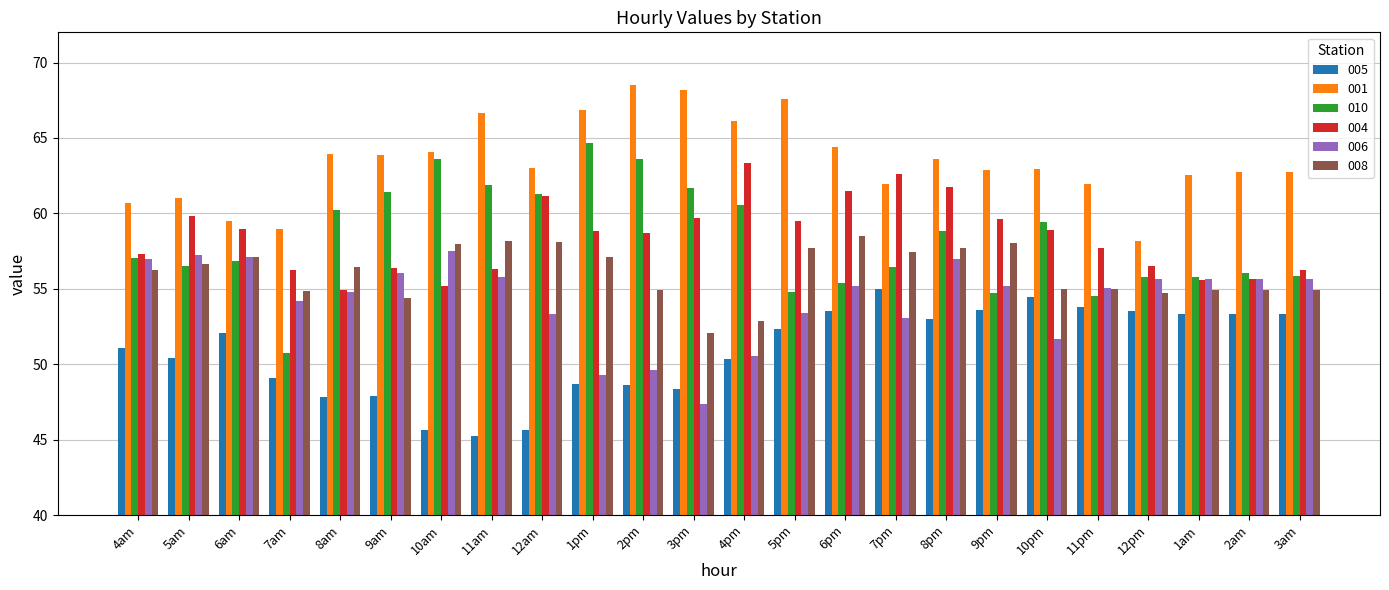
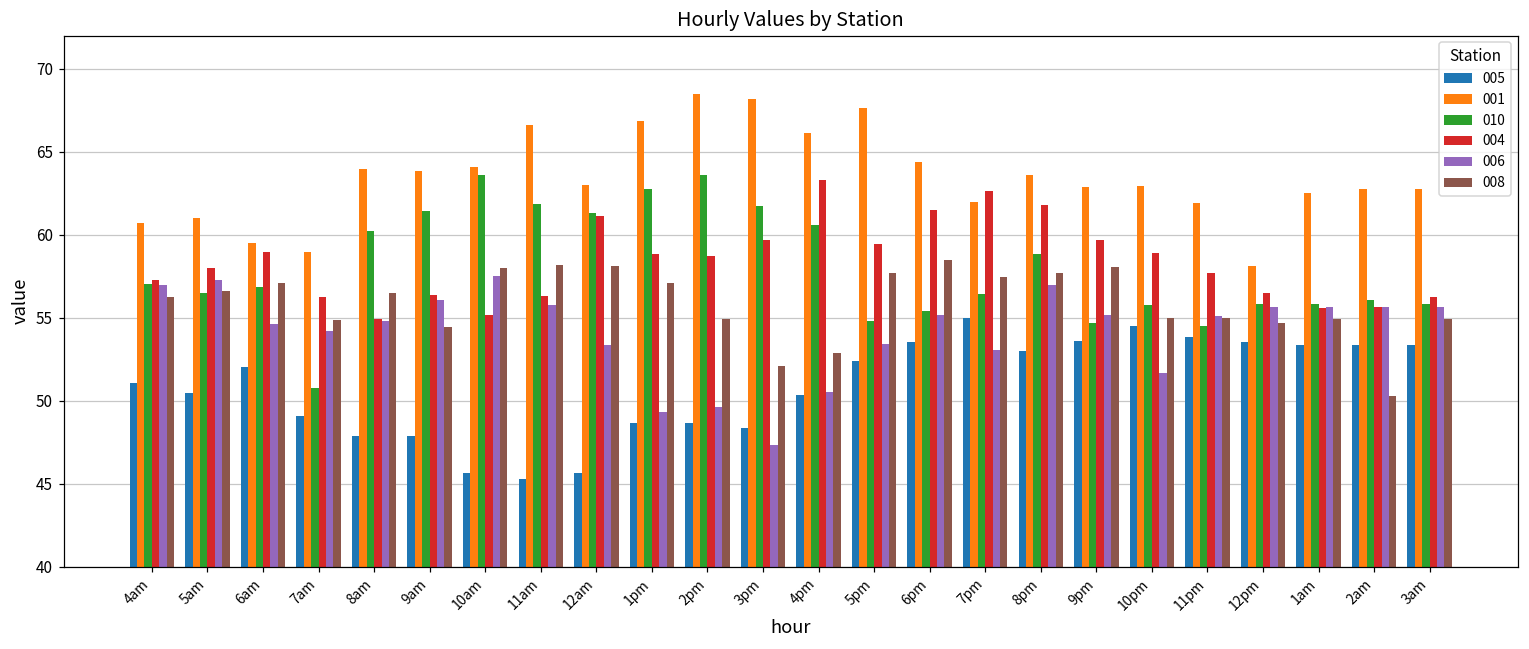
004, 5am: 59.8 -> 58.0
006, 6am: 57.1 -> 54.6
010, 1pm: 64.7 -> 62.8
010, 10pm: 59.4 -> 55.7
008, 2am: 54.9 -> 50.2
